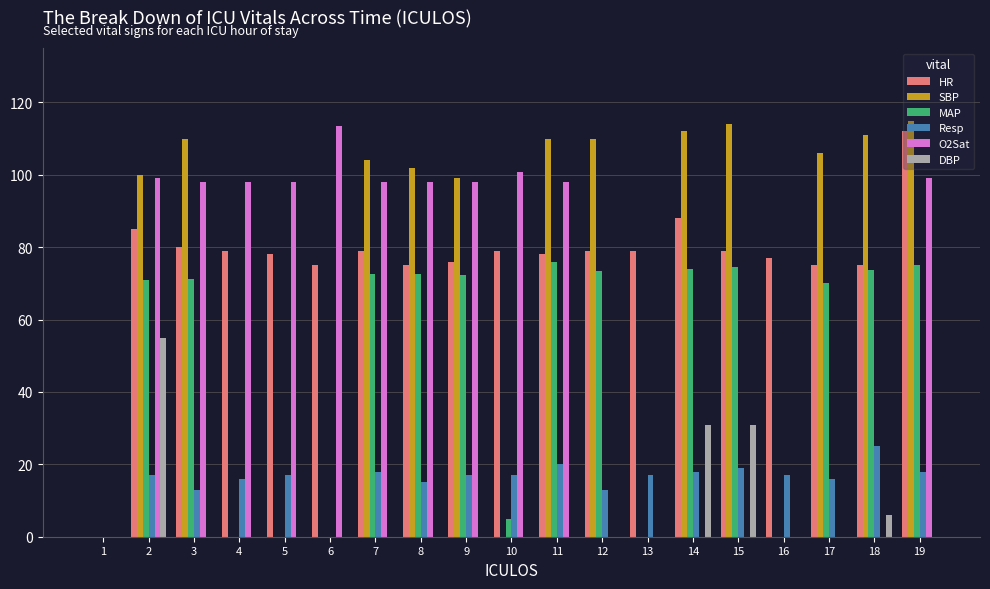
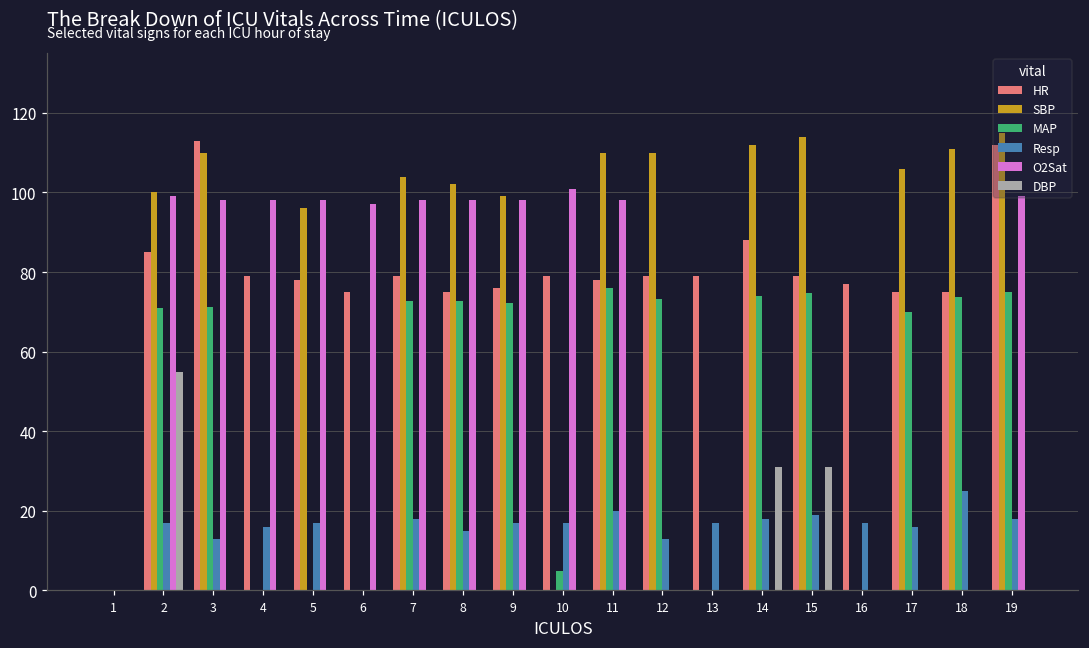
HR, 3: 80 -> 113
SBP, 5: 0 -> 96
O2Sat, 6: 114 -> 97
DBP, 18: 6 -> 0
